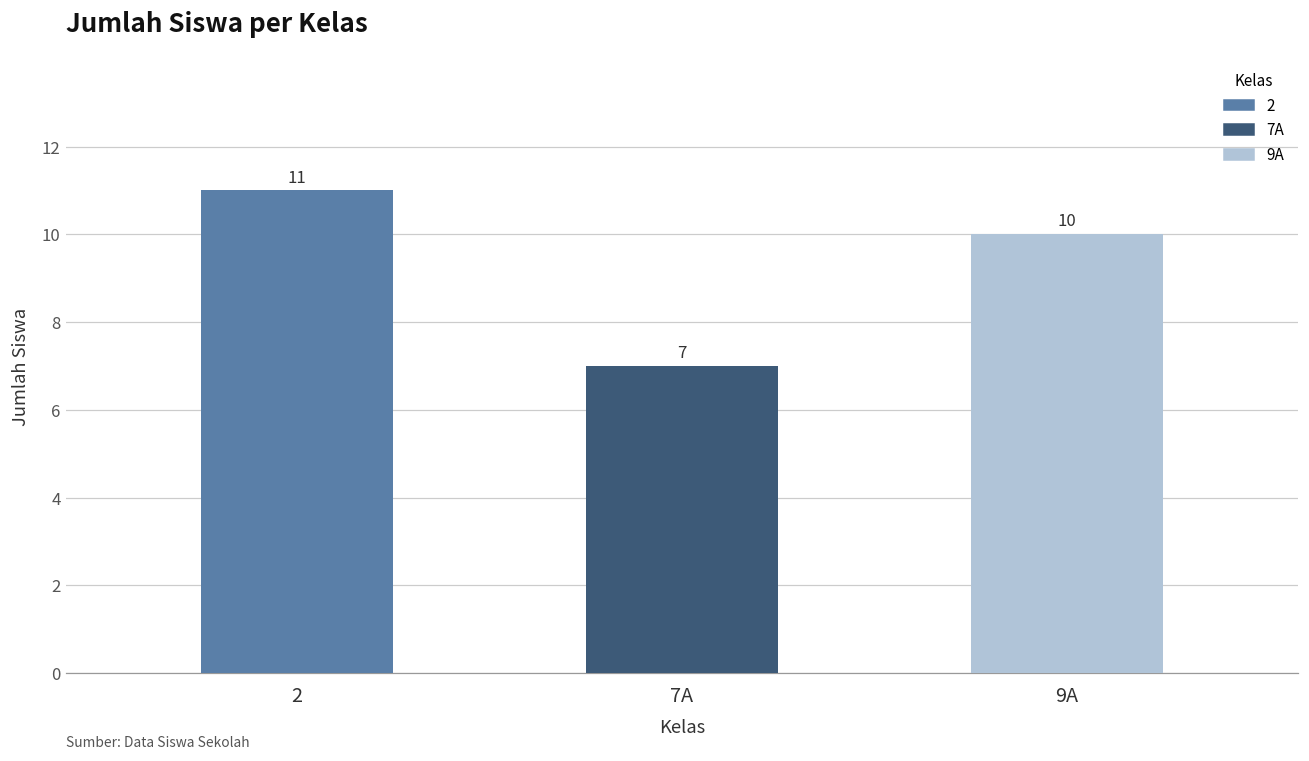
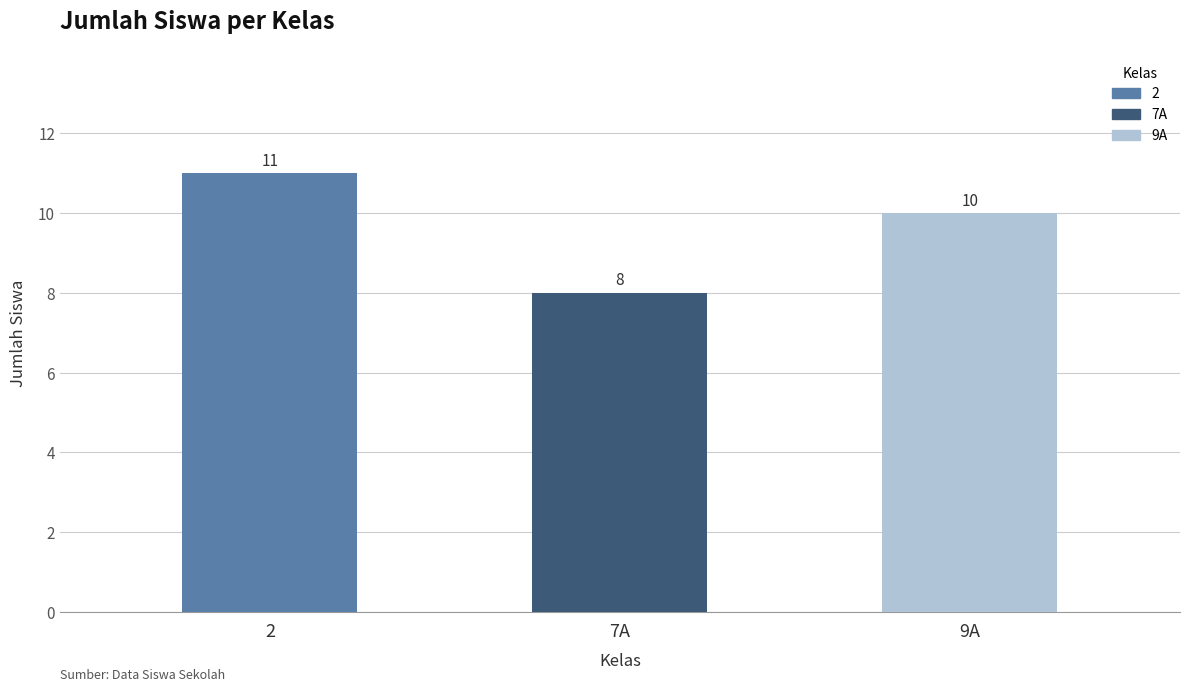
7A: 7 -> 8
